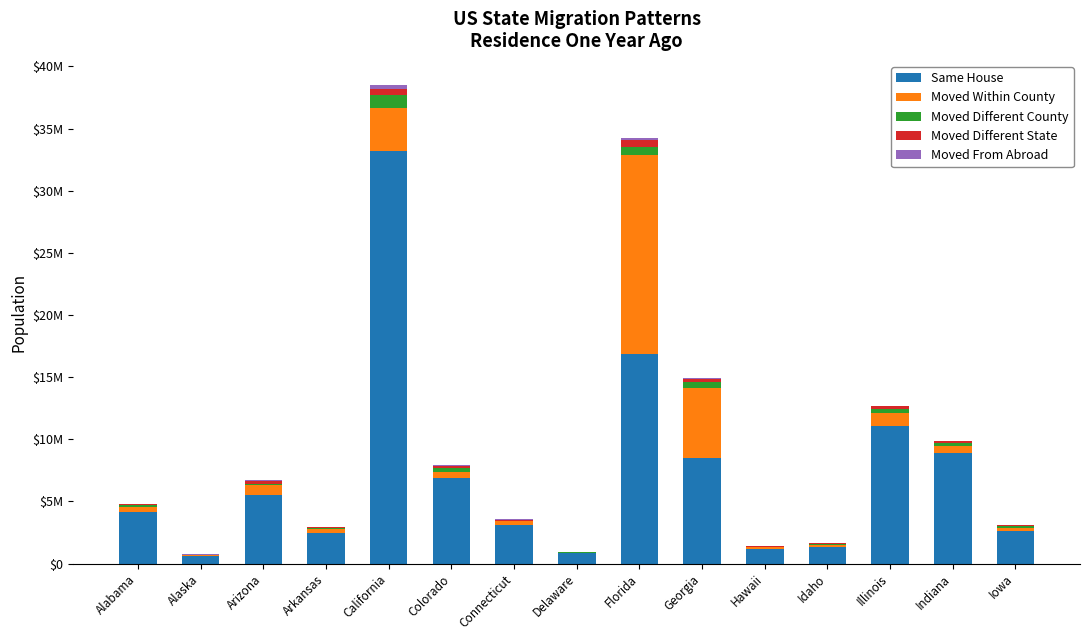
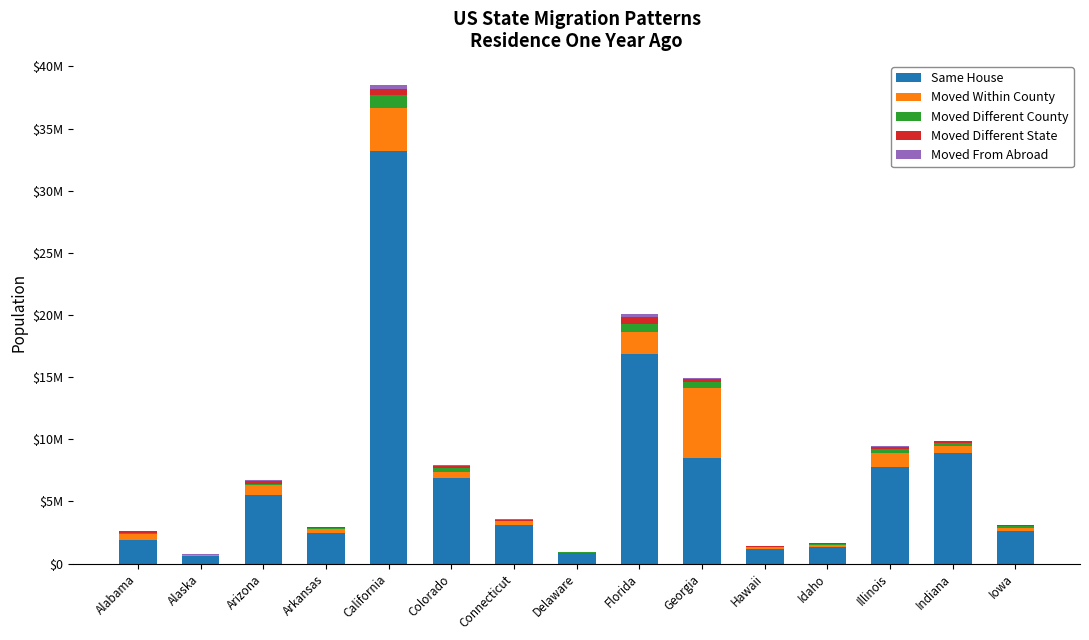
Same House, Alabama: $4100000 -> $1900000
Moved Within County, Florida: $16000000 -> $1800000
Same House, Illinois: $11000000 -> $7800000
